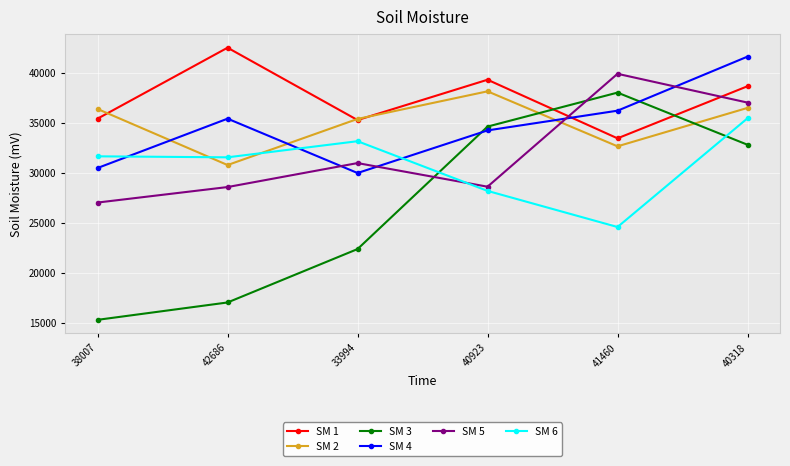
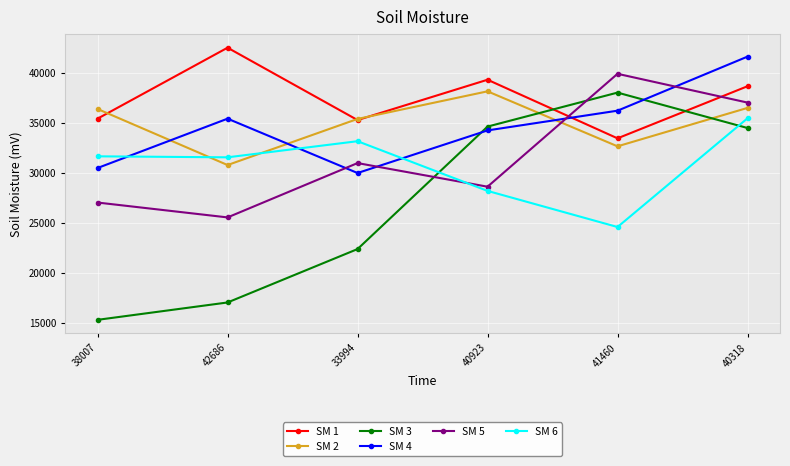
SM 5, 42686: 29000 -> 26000
SM 3, 40318: 33000 -> 35000
